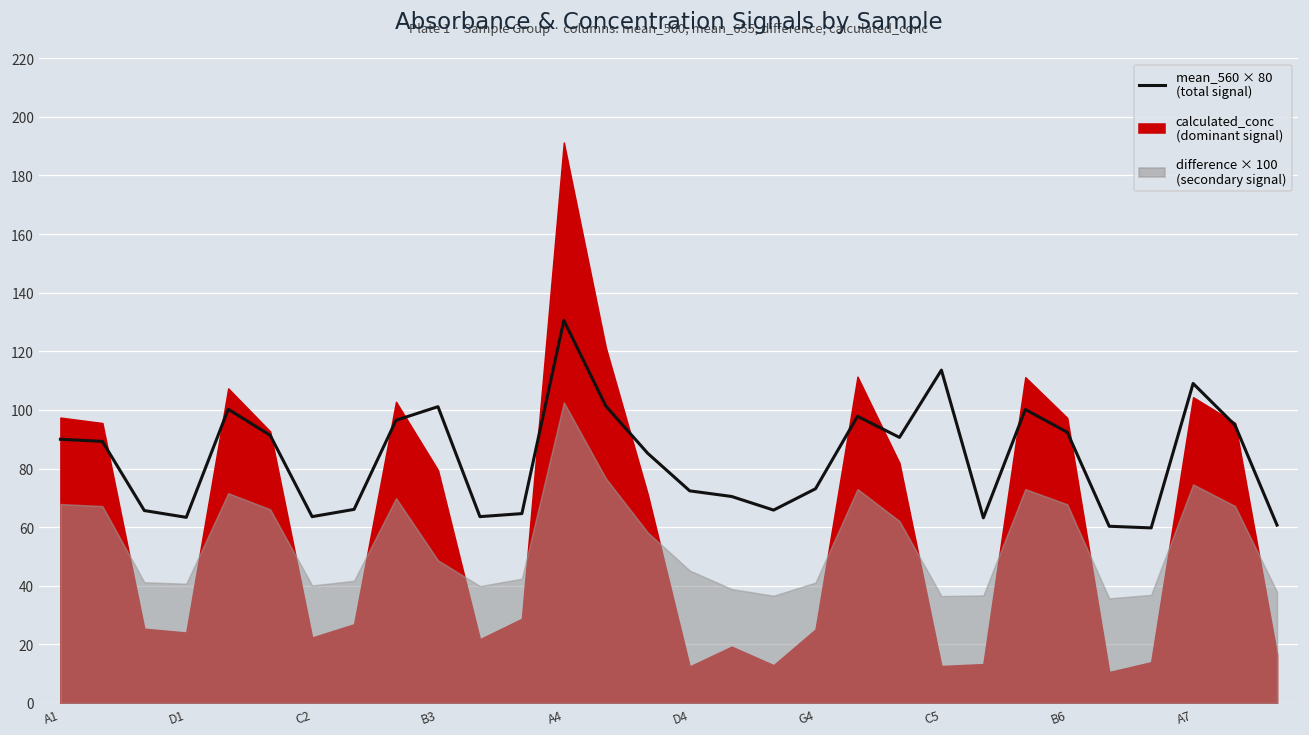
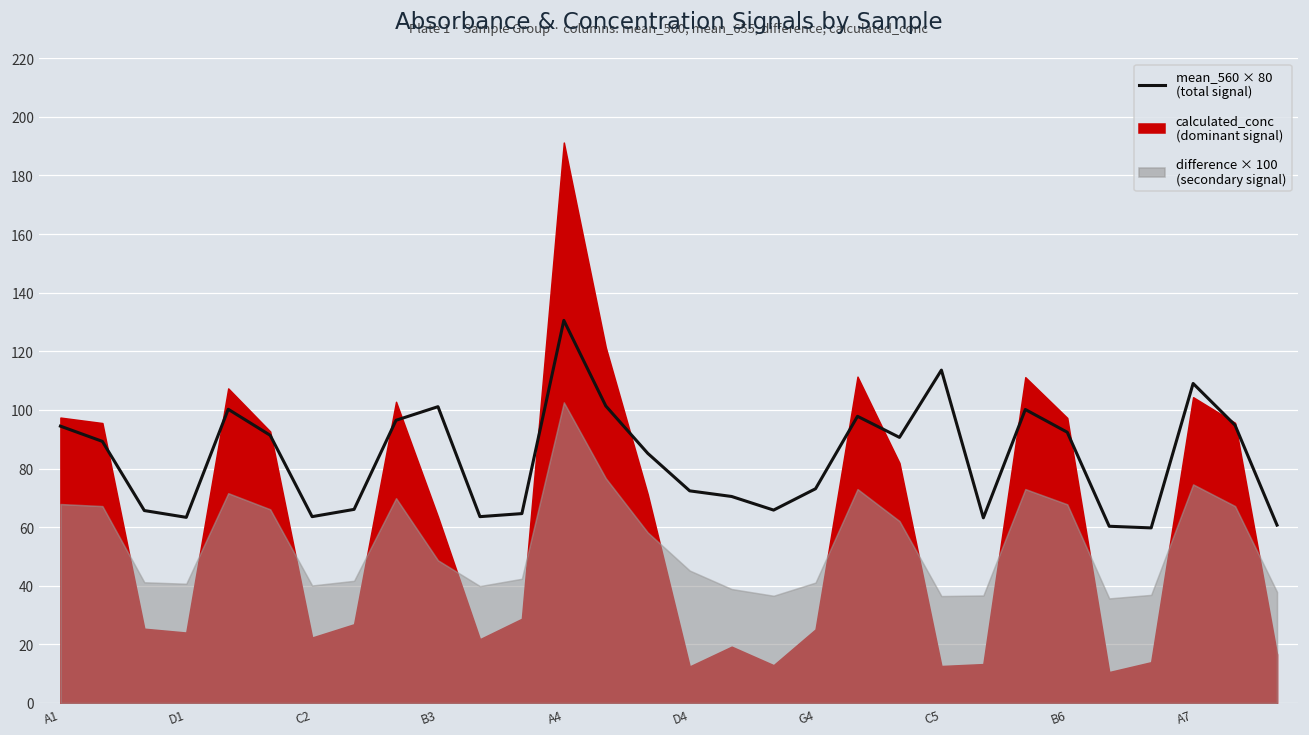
mean_560 × 80 (total signal), A1: 90 -> 94
calculated_conc (dominant signal), B3: 79 -> 64
